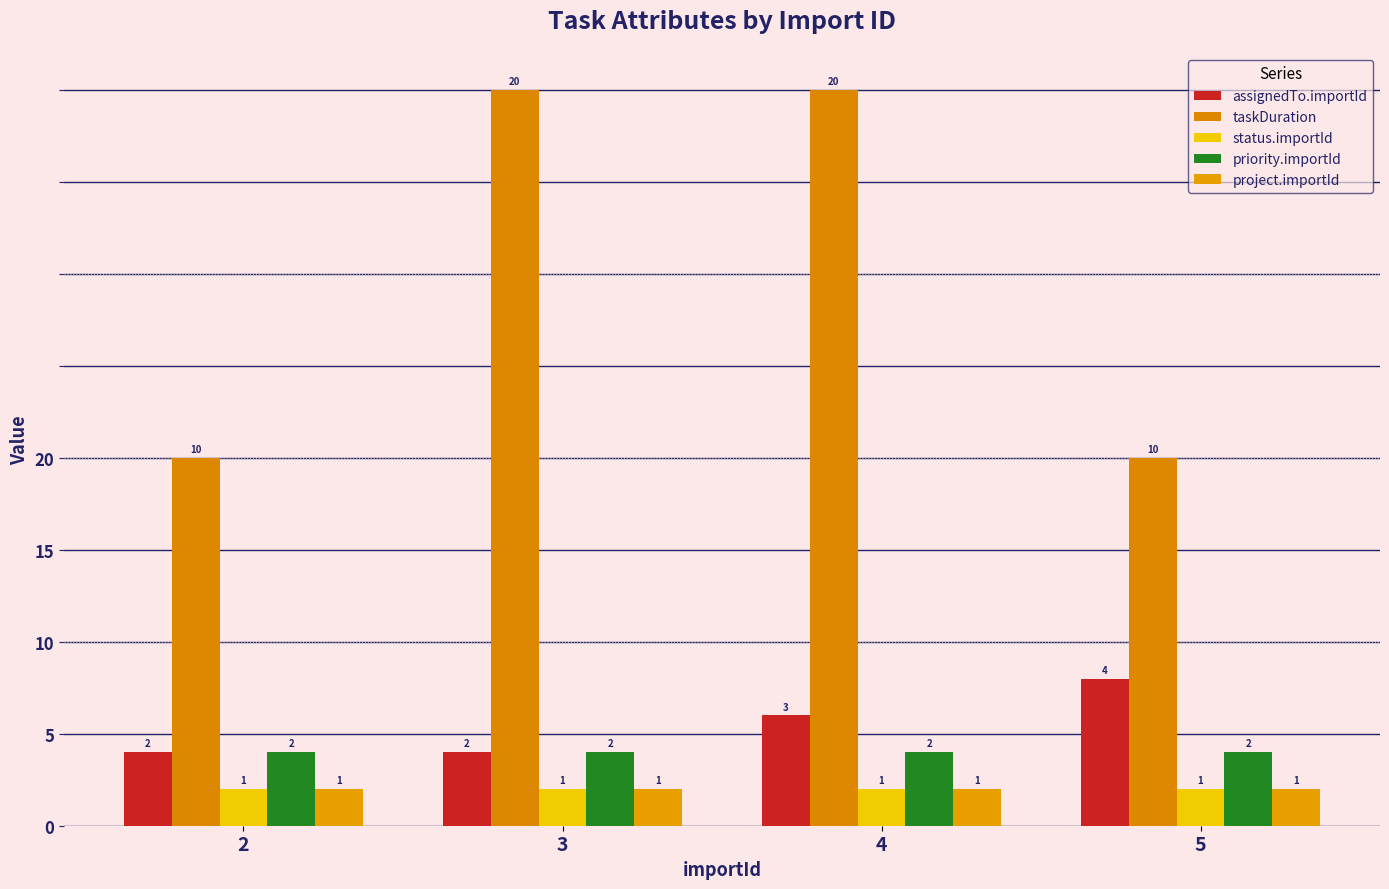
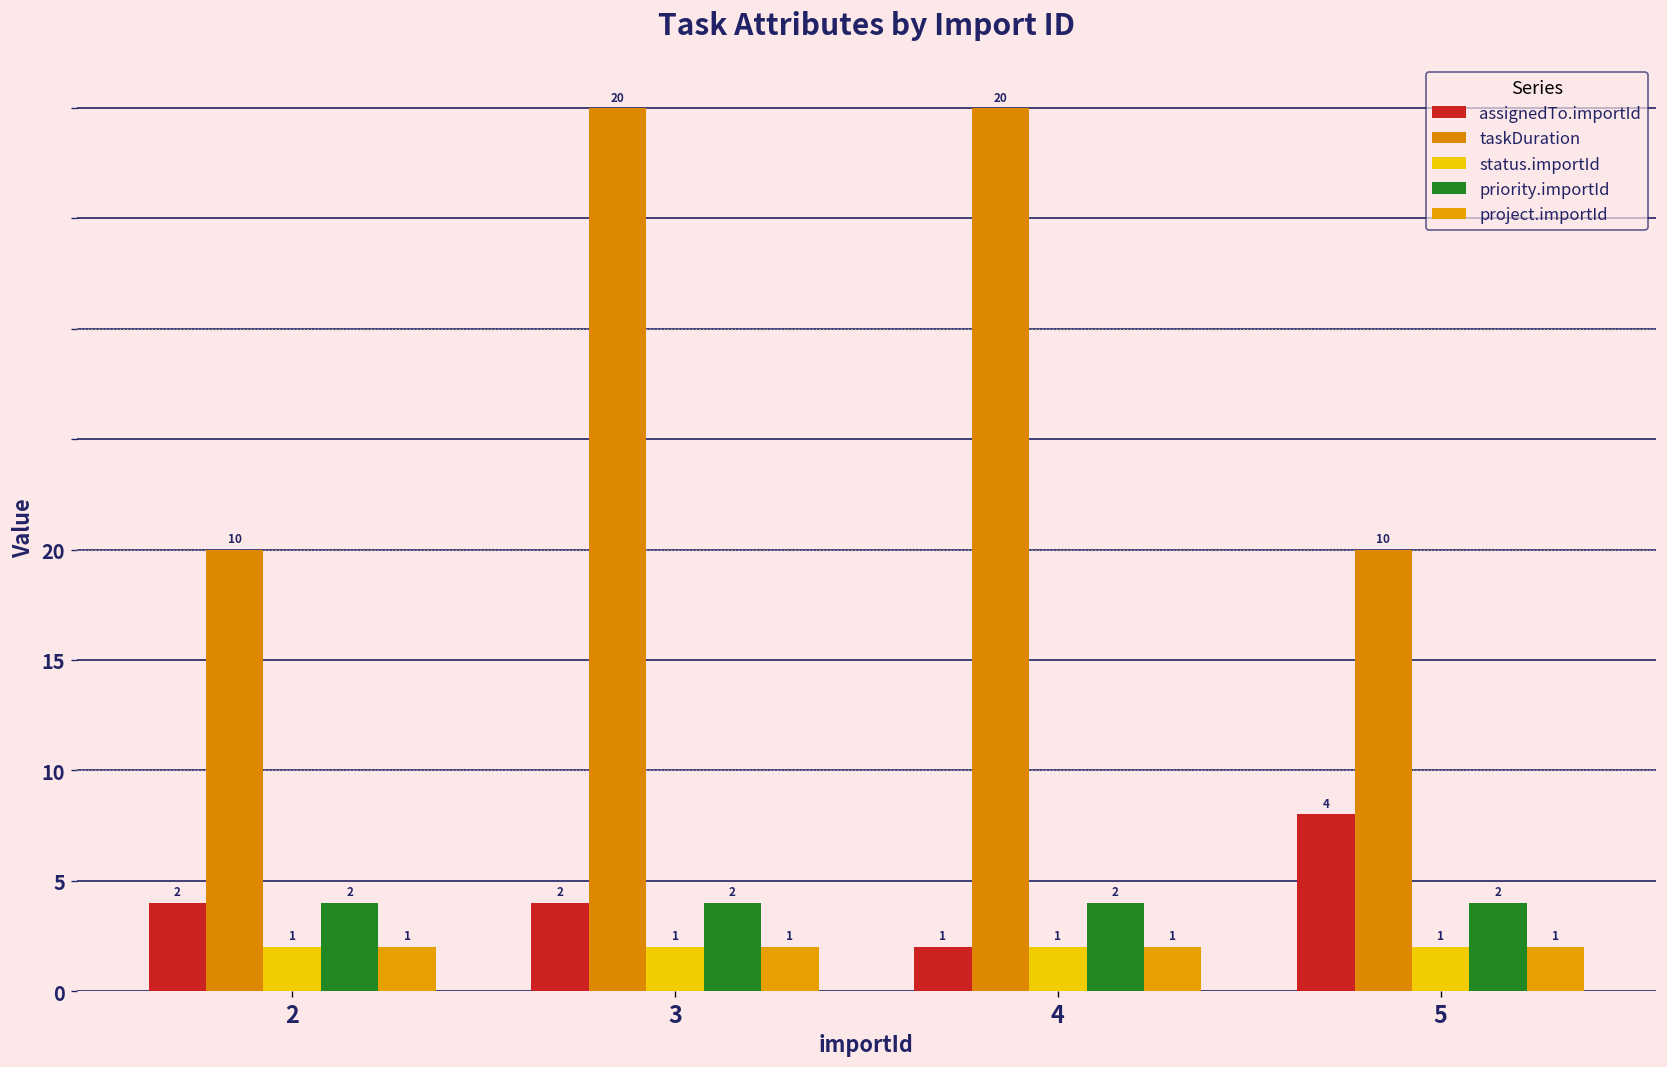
assignedTo.importId, 4: 3 -> 1
